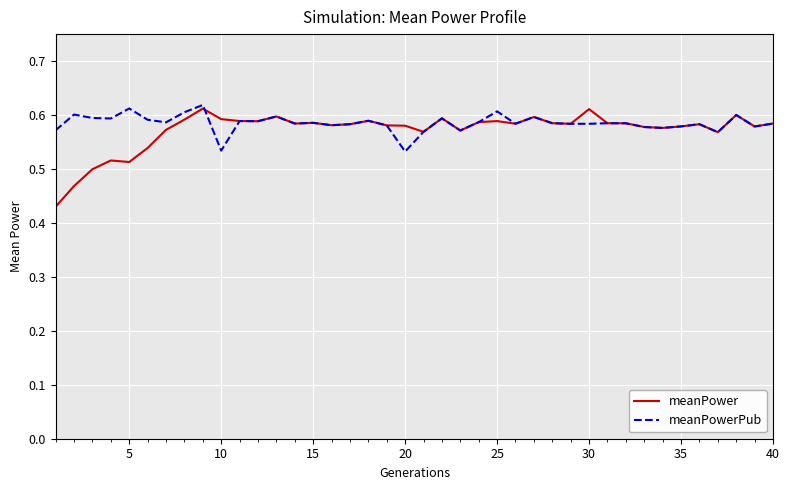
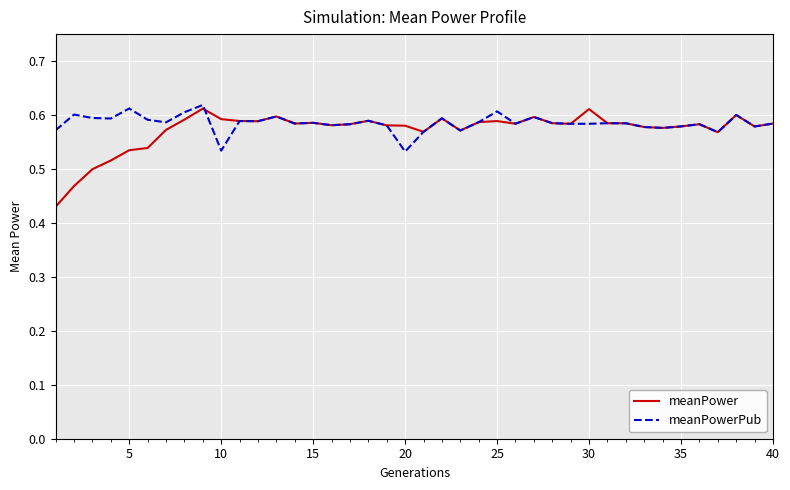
meanPower, 5: 0.51 -> 0.53
